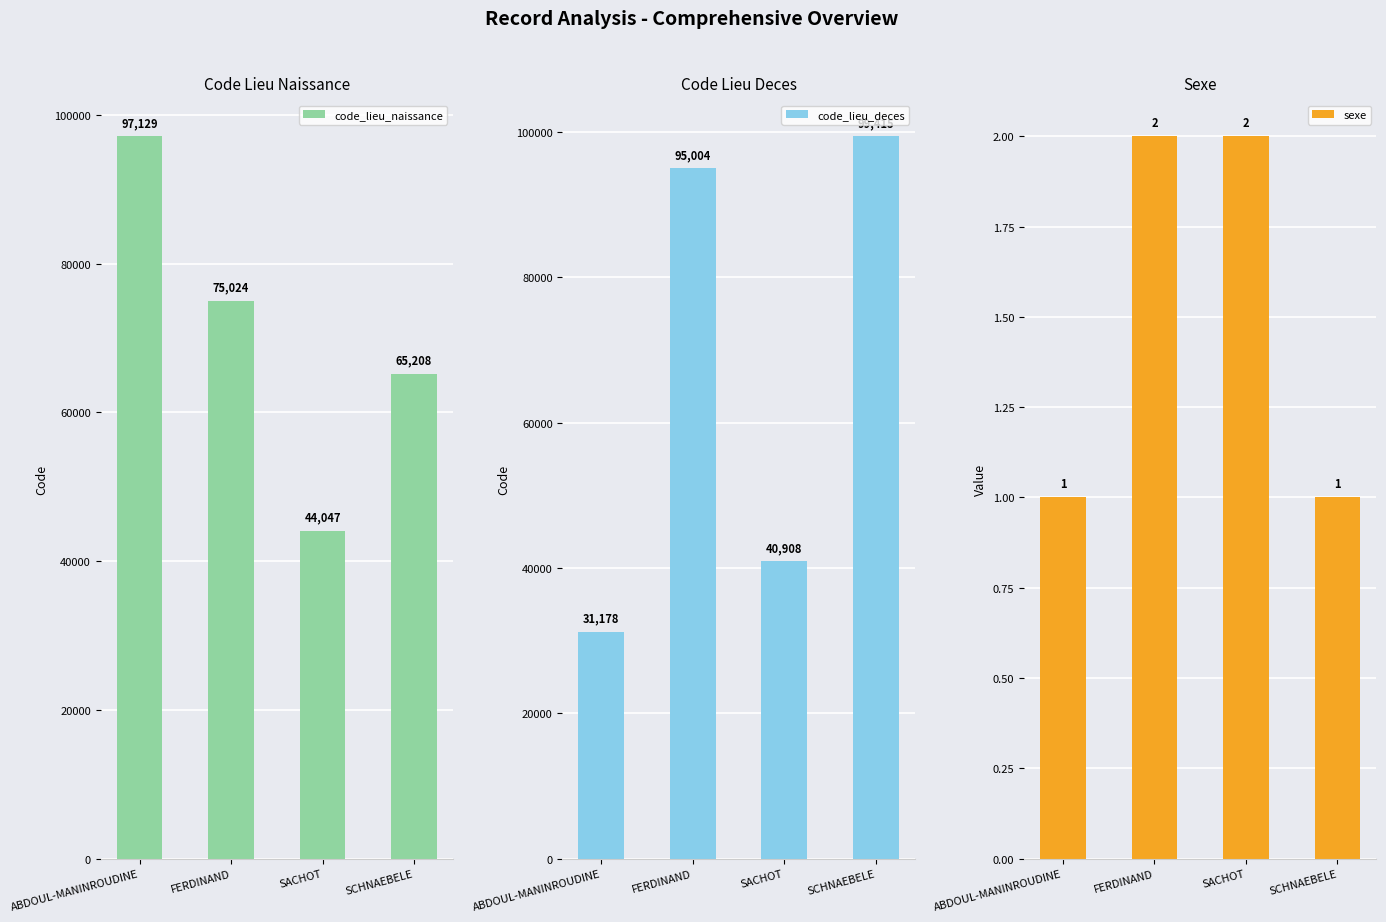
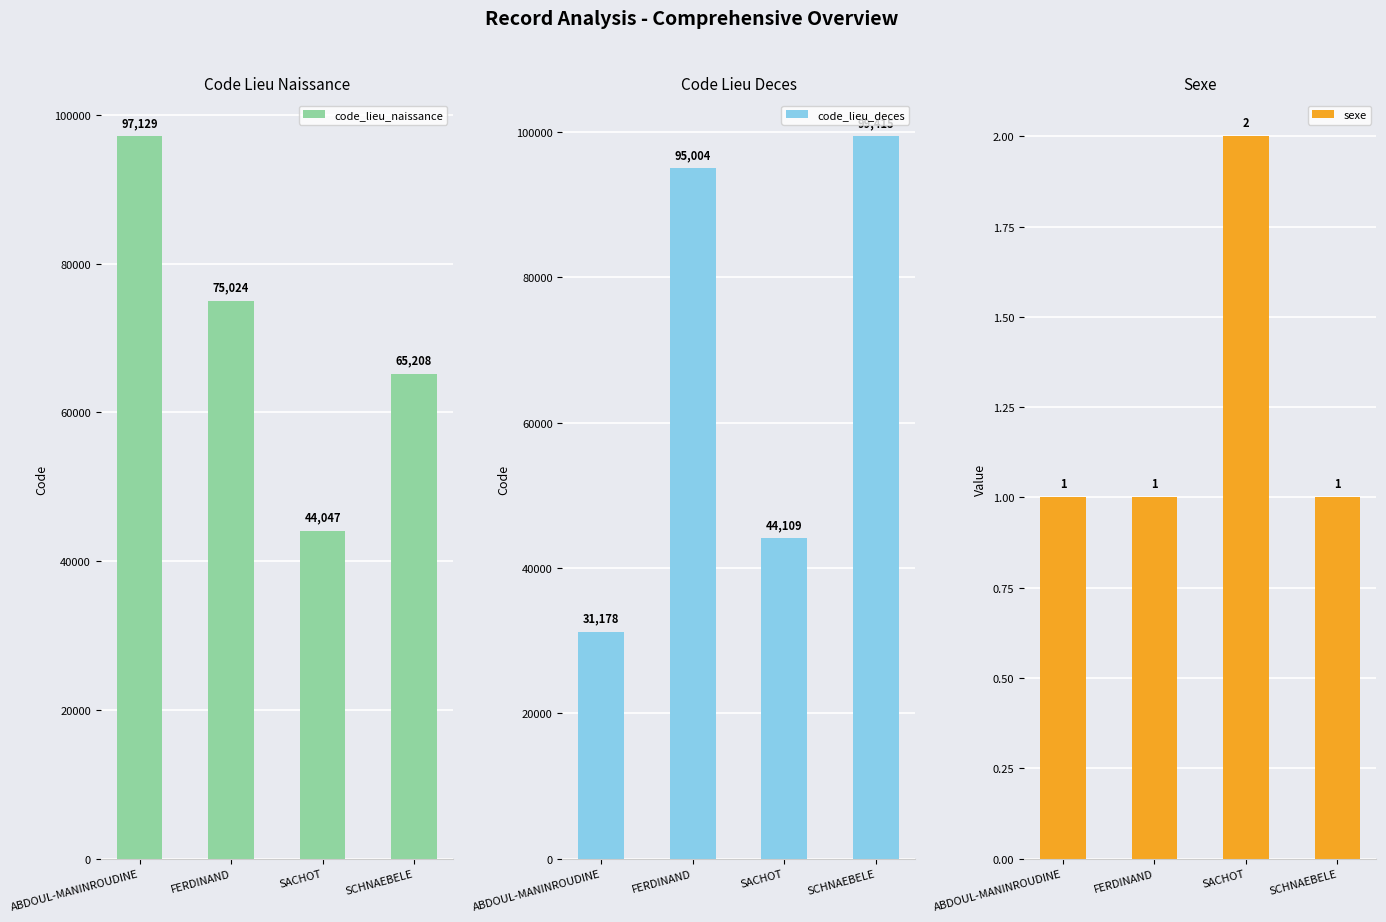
Code Lieu Deces, SACHOT: 40,908 -> 44,109
Sexe, FERDINAND: 2 -> 1
